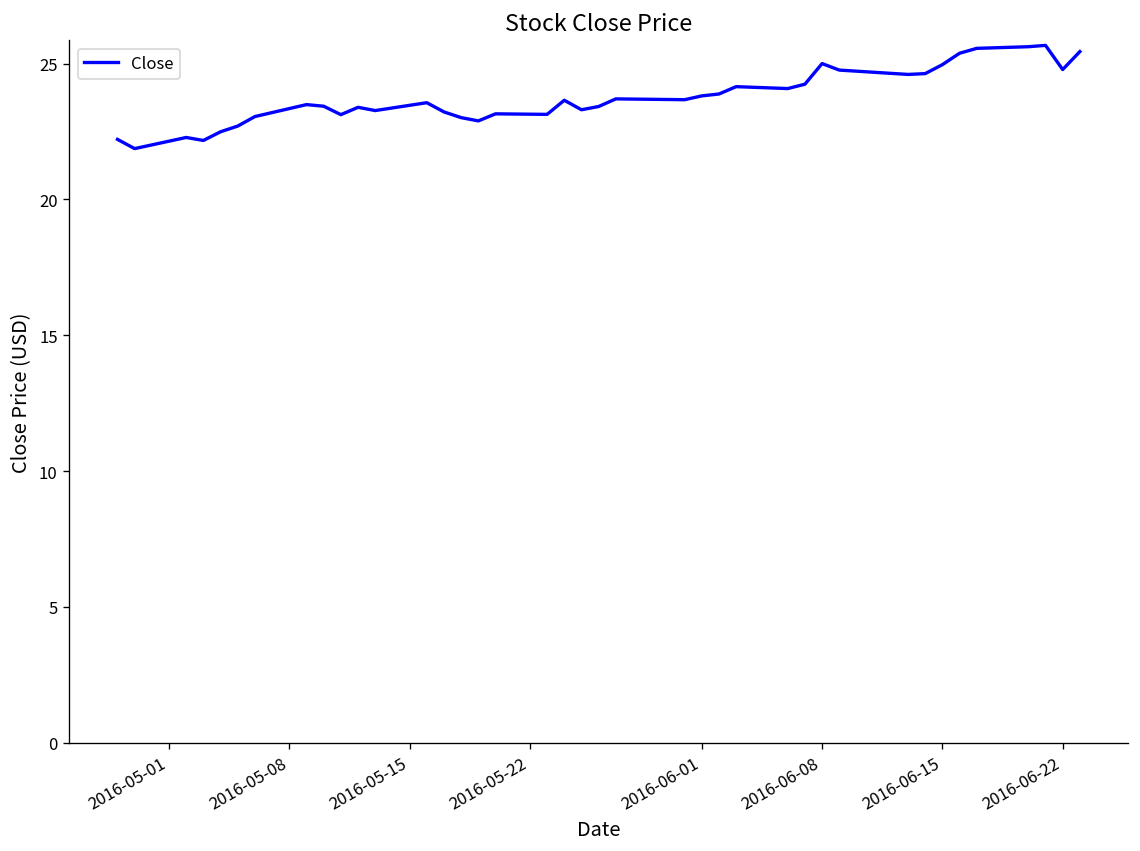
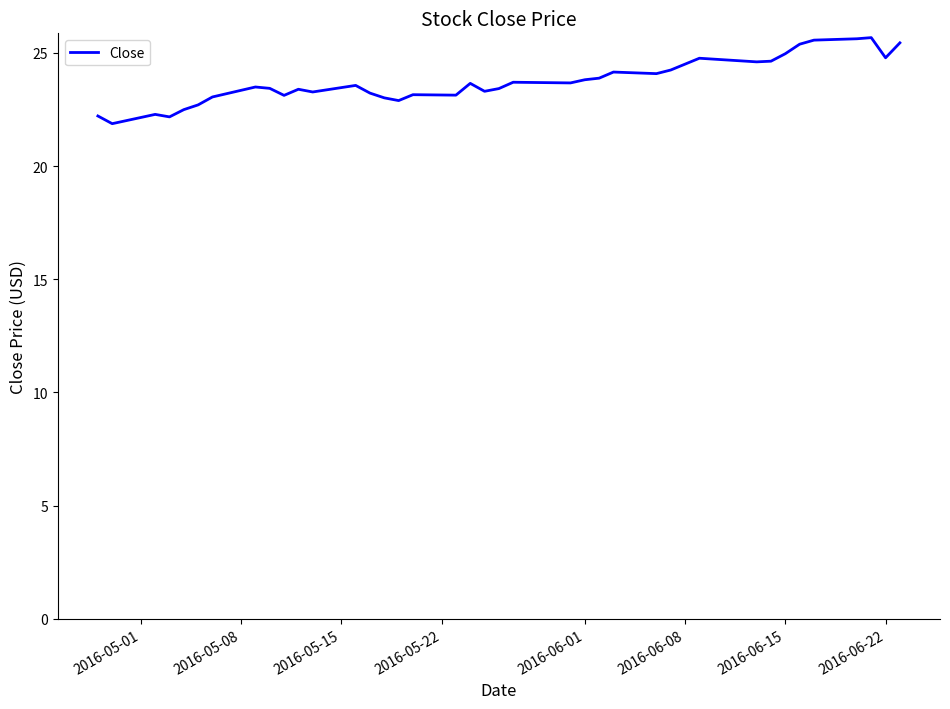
2016-06-08: 25.0 -> 24.5
